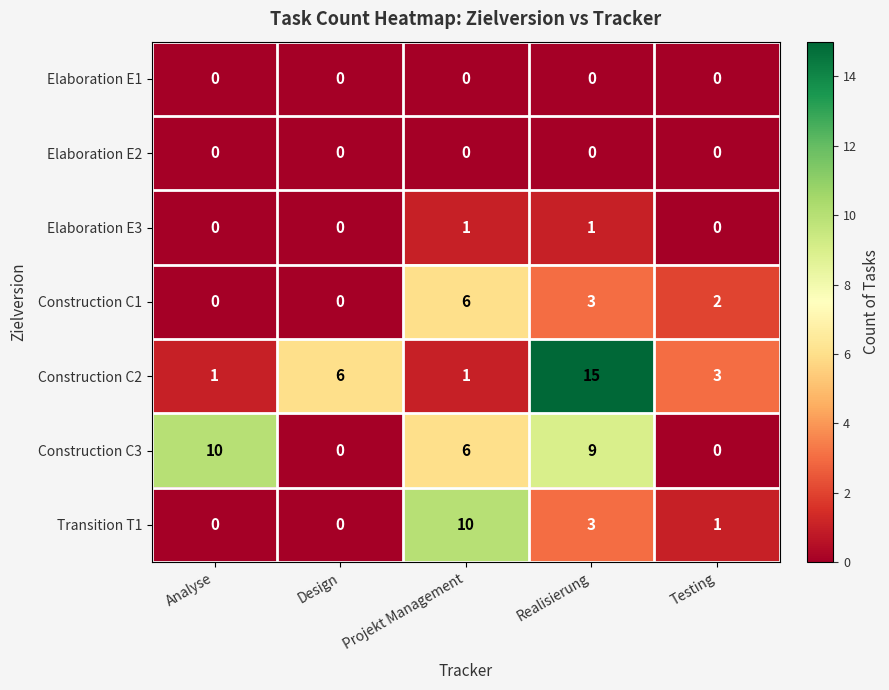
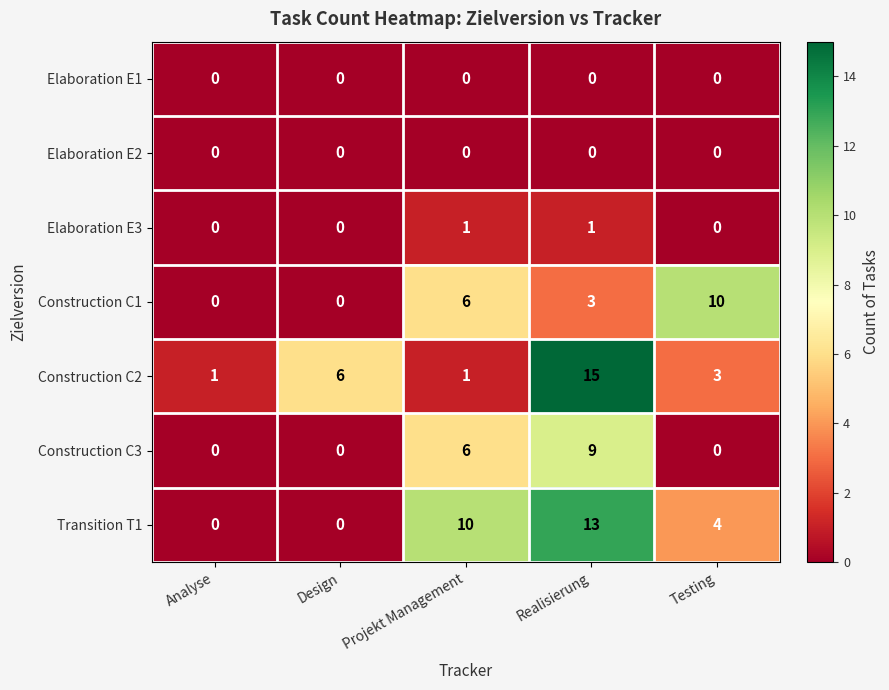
Construction C1, Testing: 2 -> 10
Construction C3, Analyse: 10 -> 0
Transition T1, Realisierung: 3 -> 13
Transition T1, Testing: 1 -> 4
